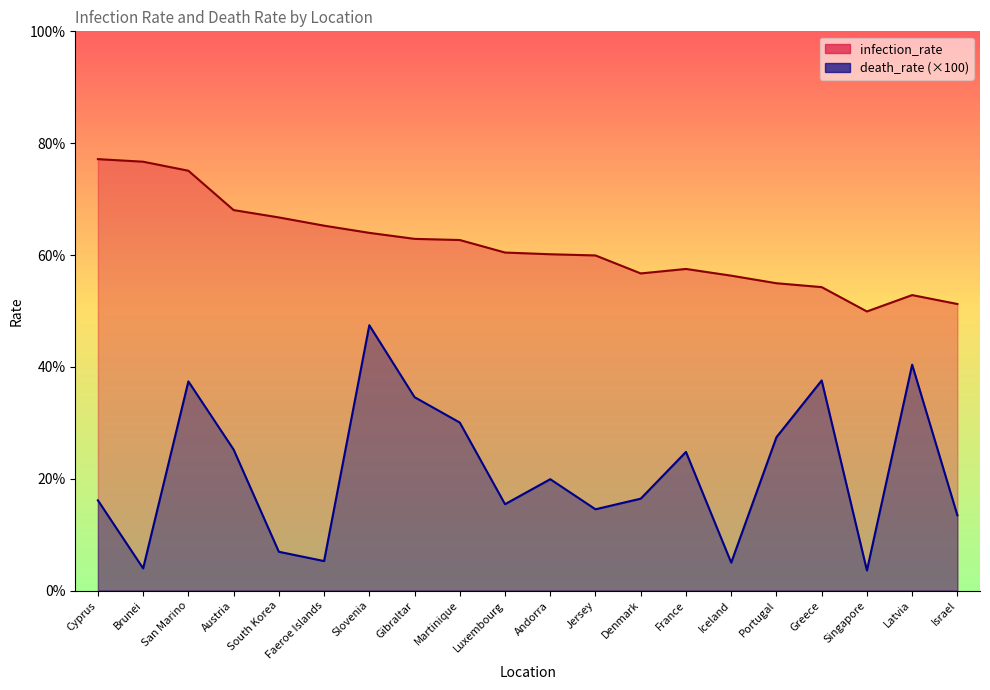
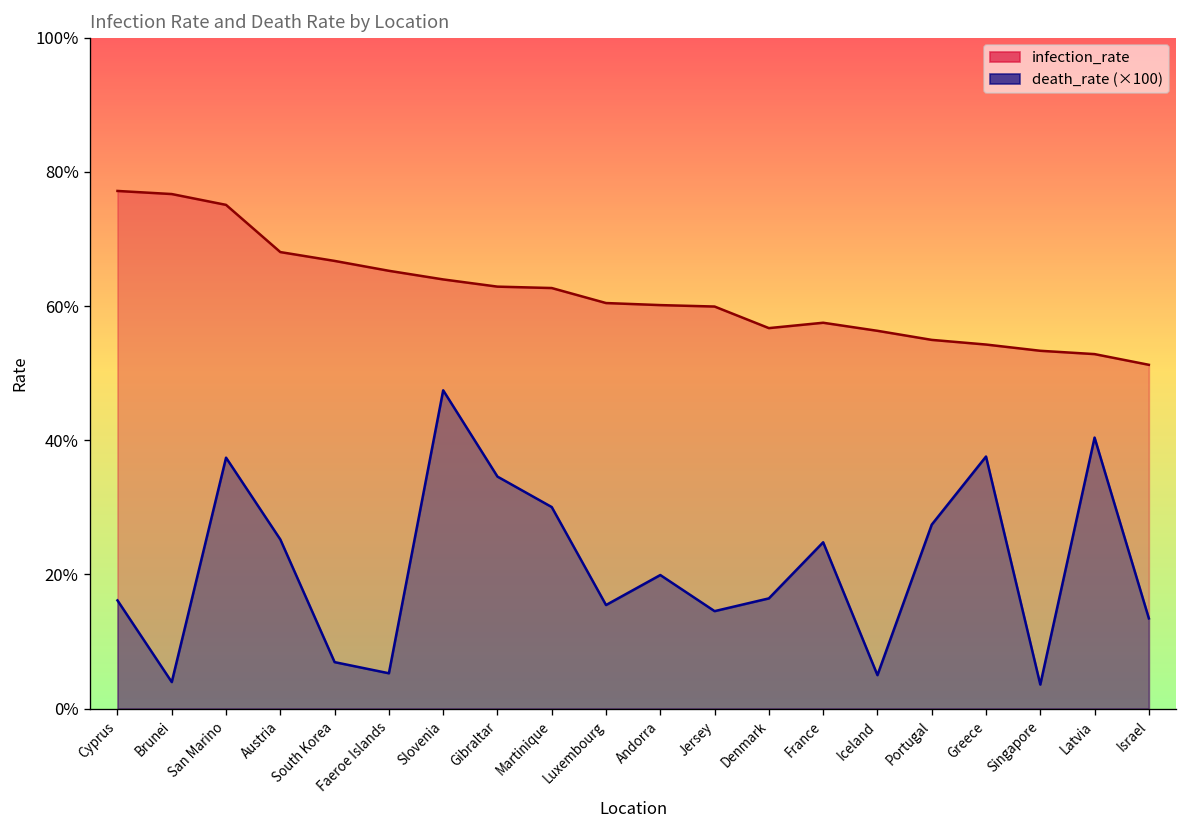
infection_rate, Singapore: 50% -> 53%
